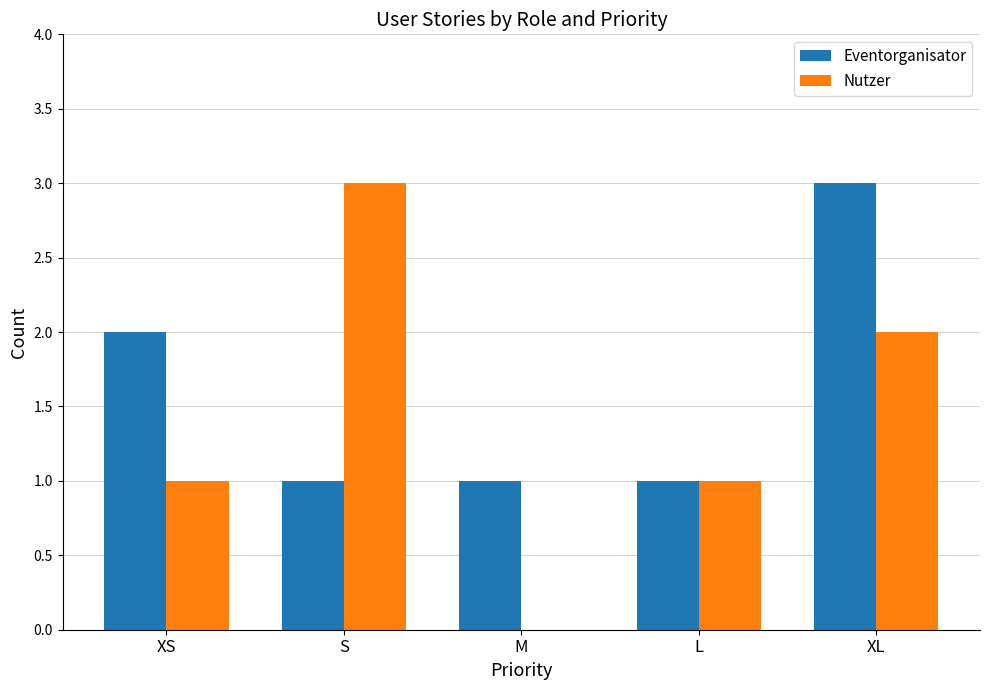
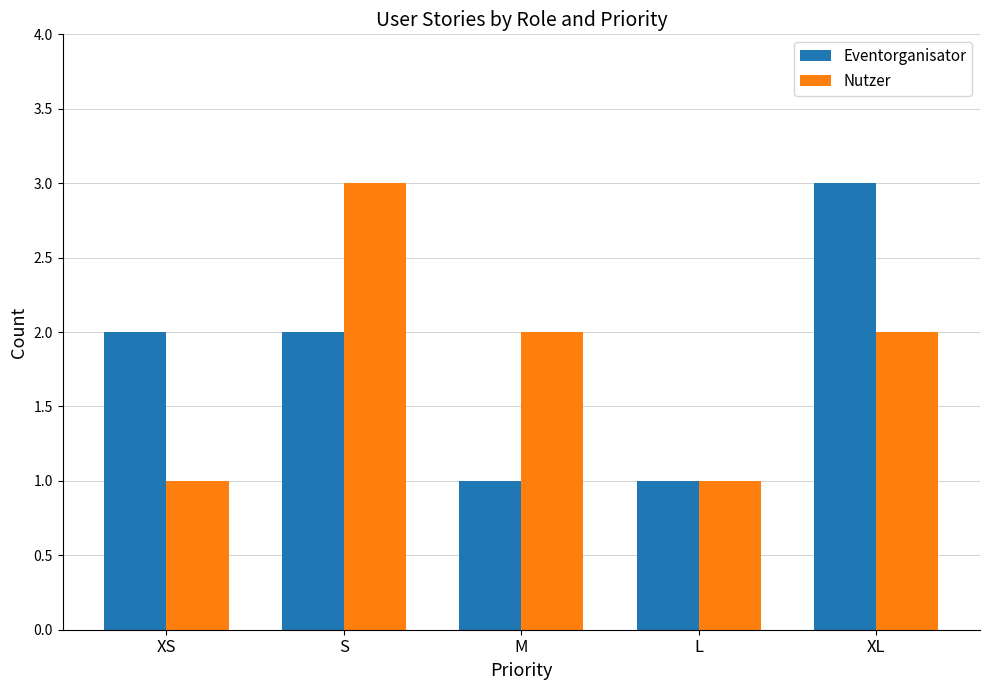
Eventorganisator, S: 1 -> 2
Nutzer, M: 0 -> 2
